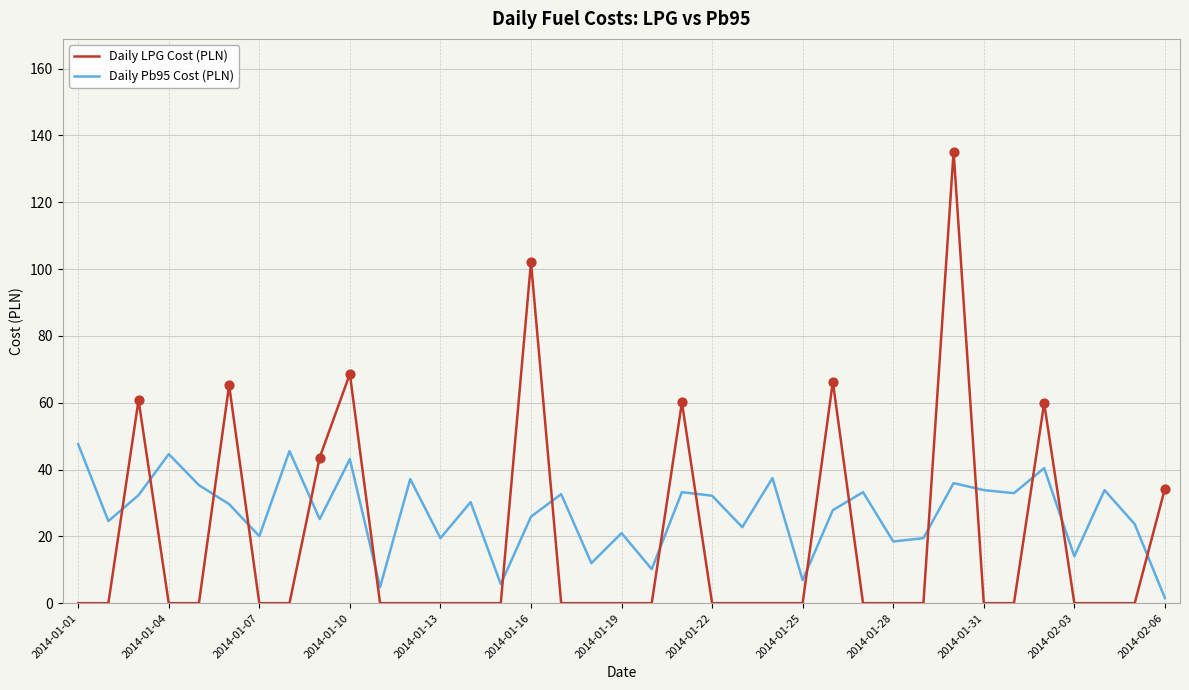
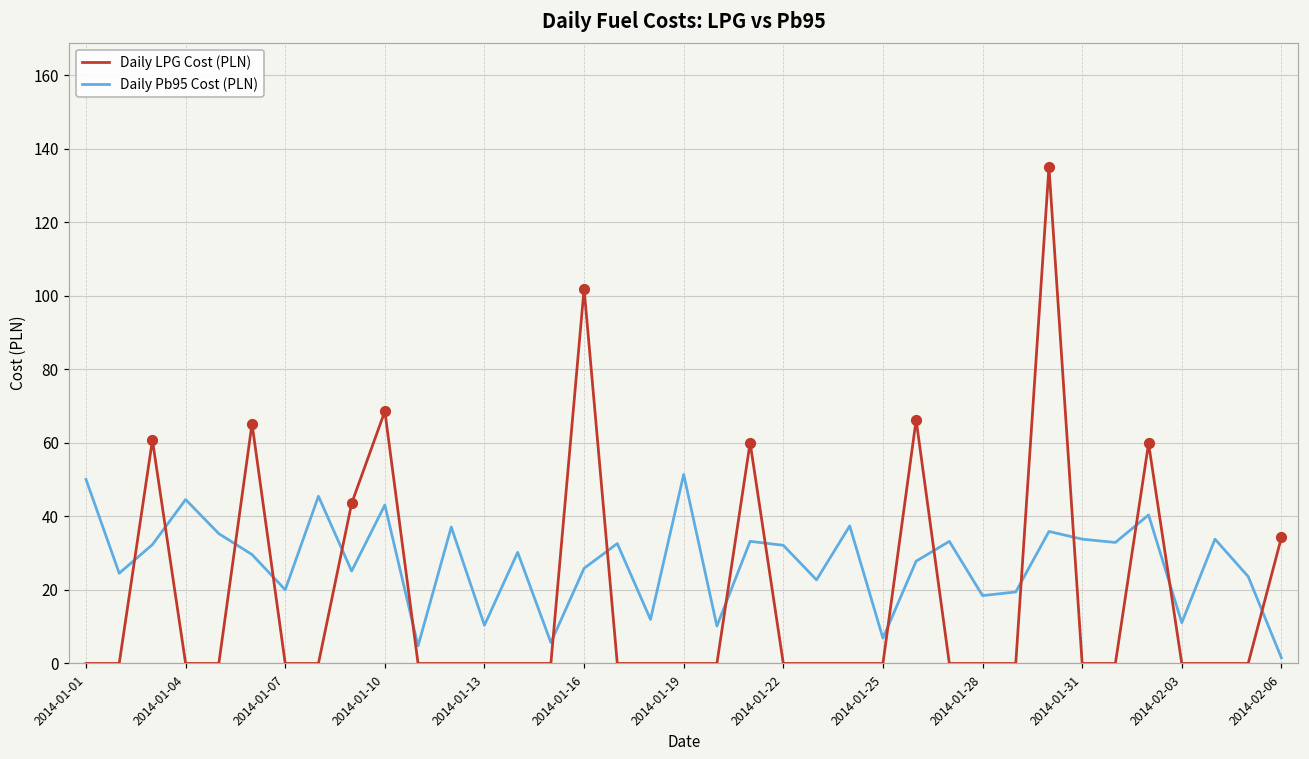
Daily Pb95 Cost (PLN), 2014-01-01: 48 -> 50
Daily Pb95 Cost (PLN), 2014-01-13: 19 -> 10
Daily Pb95 Cost (PLN), 2014-01-19: 21 -> 51
Daily Pb95 Cost (PLN), 2014-02-03: 14 -> 11
